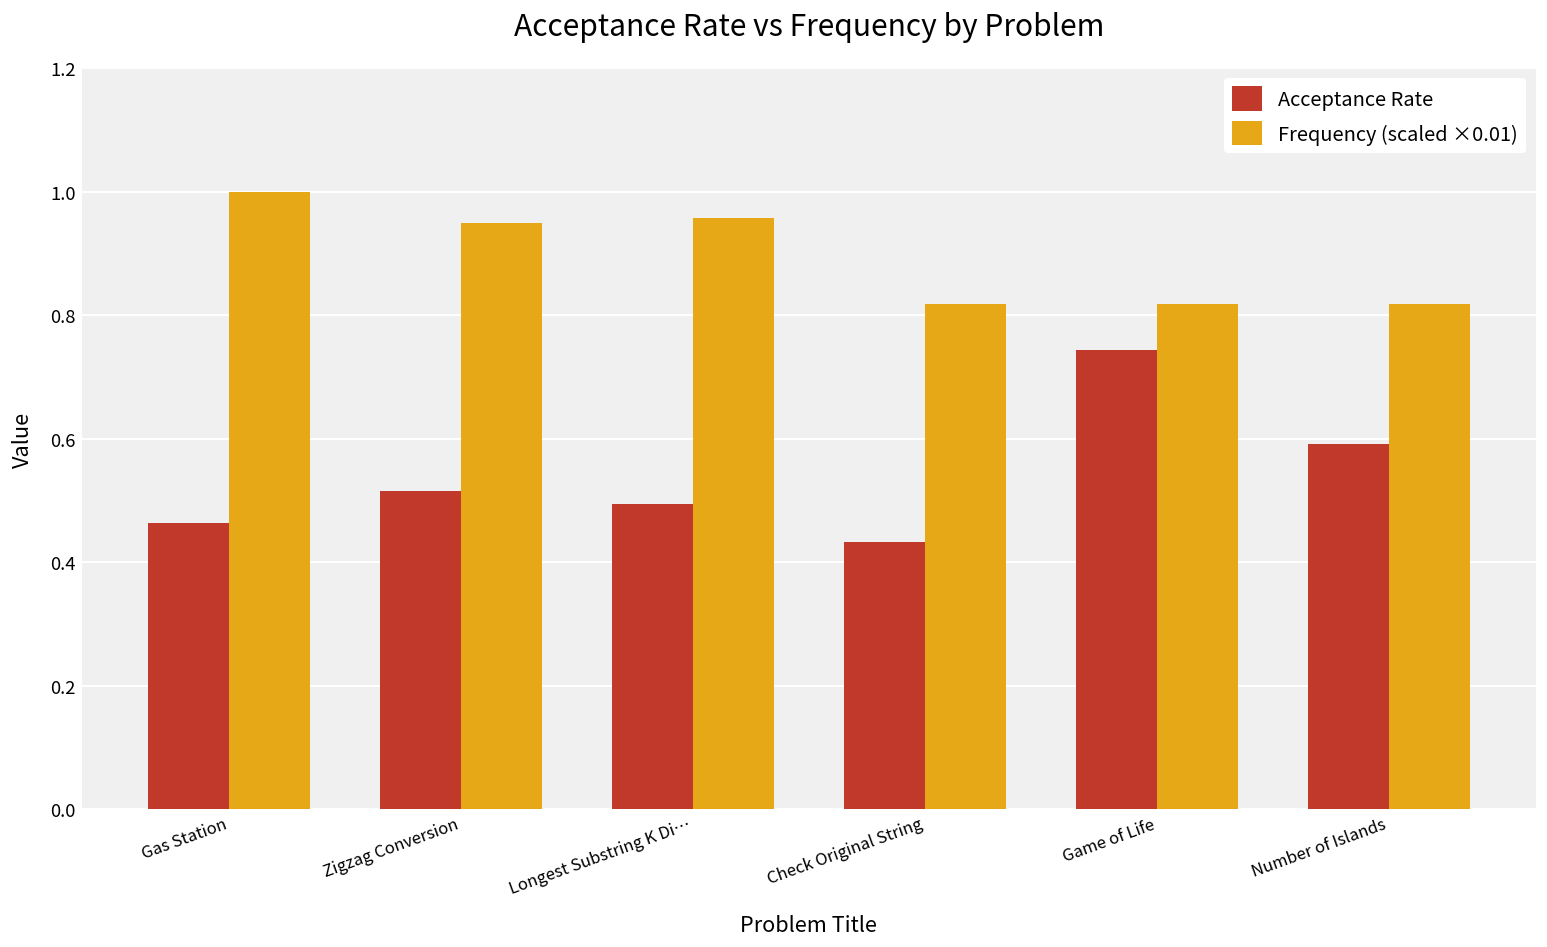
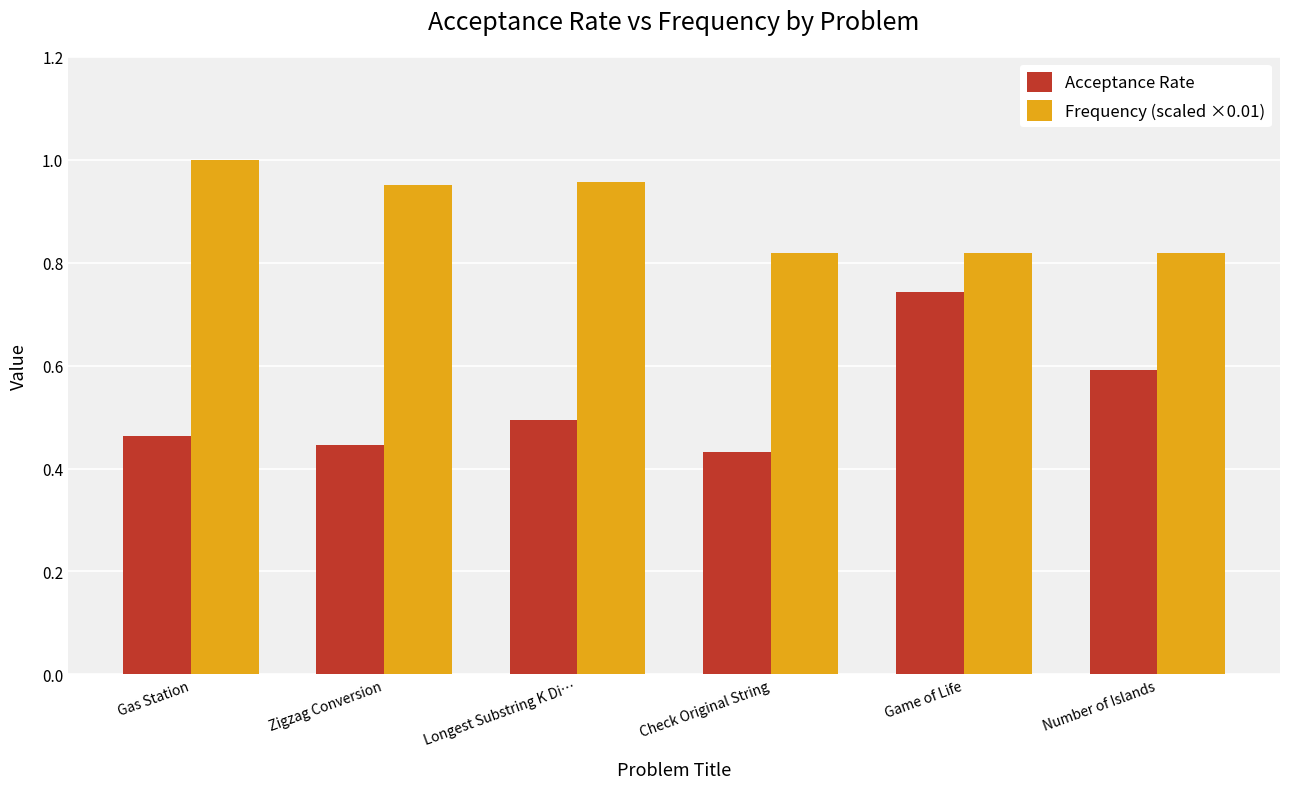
Acceptance Rate, Zigzag Conversion: 0.52 -> 0.45
